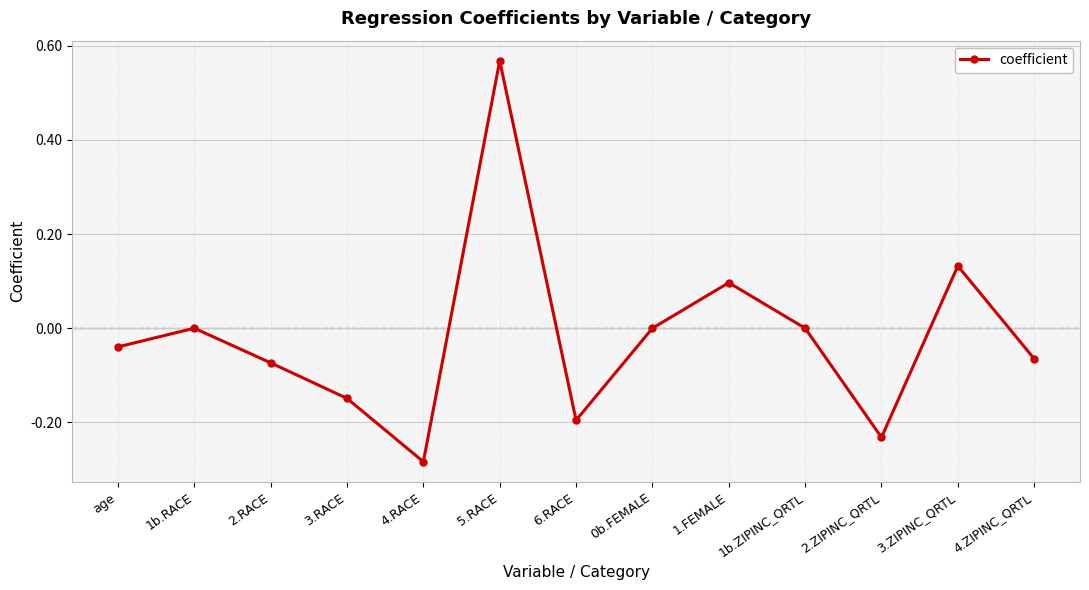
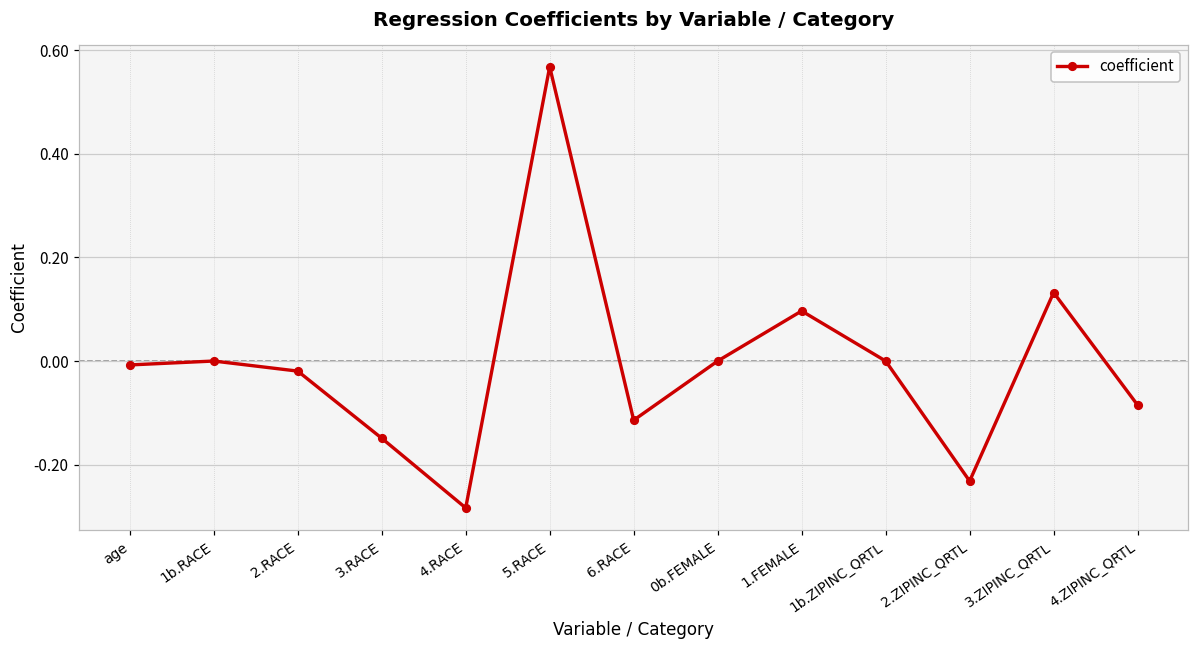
age: -0.04 -> -0.01
2.RACE: -0.07 -> -0.02
6.RACE: -0.20 -> -0.11
4.ZIPINC_QRTL: -0.06 -> -0.09
